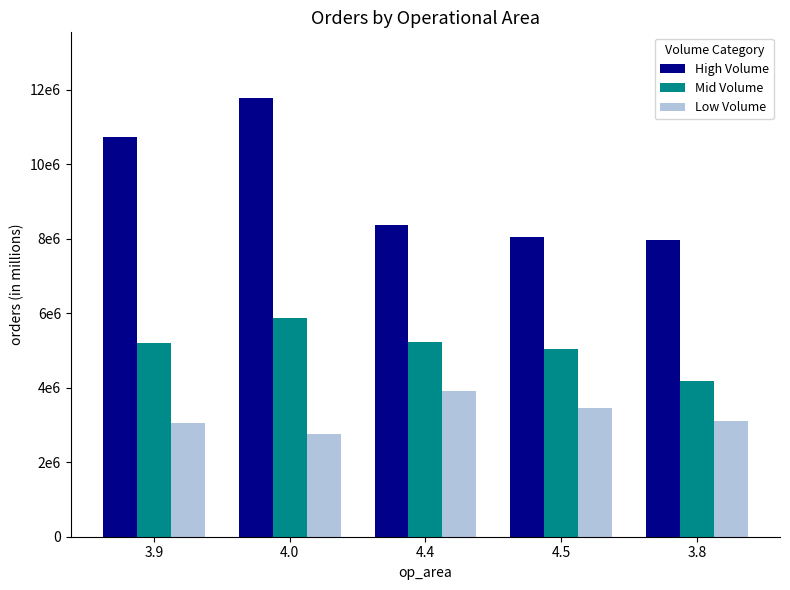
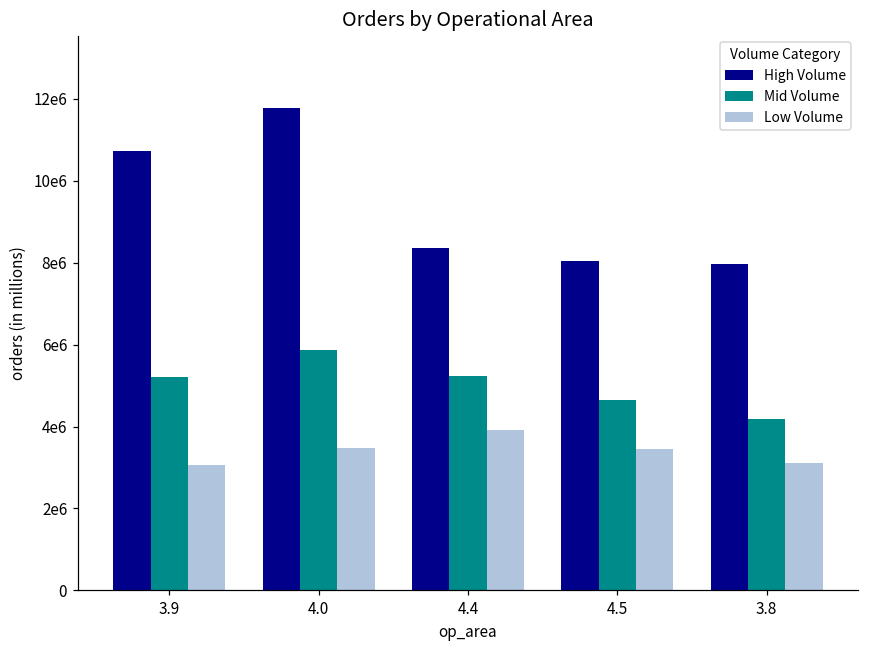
Low Volume, 4.0: 2700000 -> 3500000
Mid Volume, 4.5: 5000000 -> 4700000
